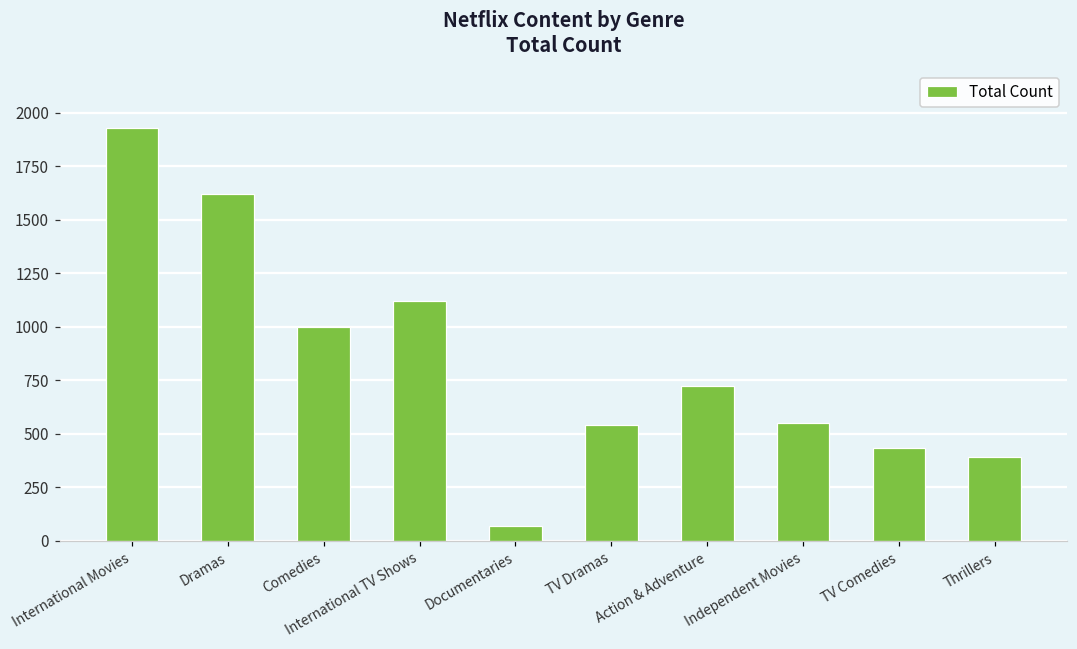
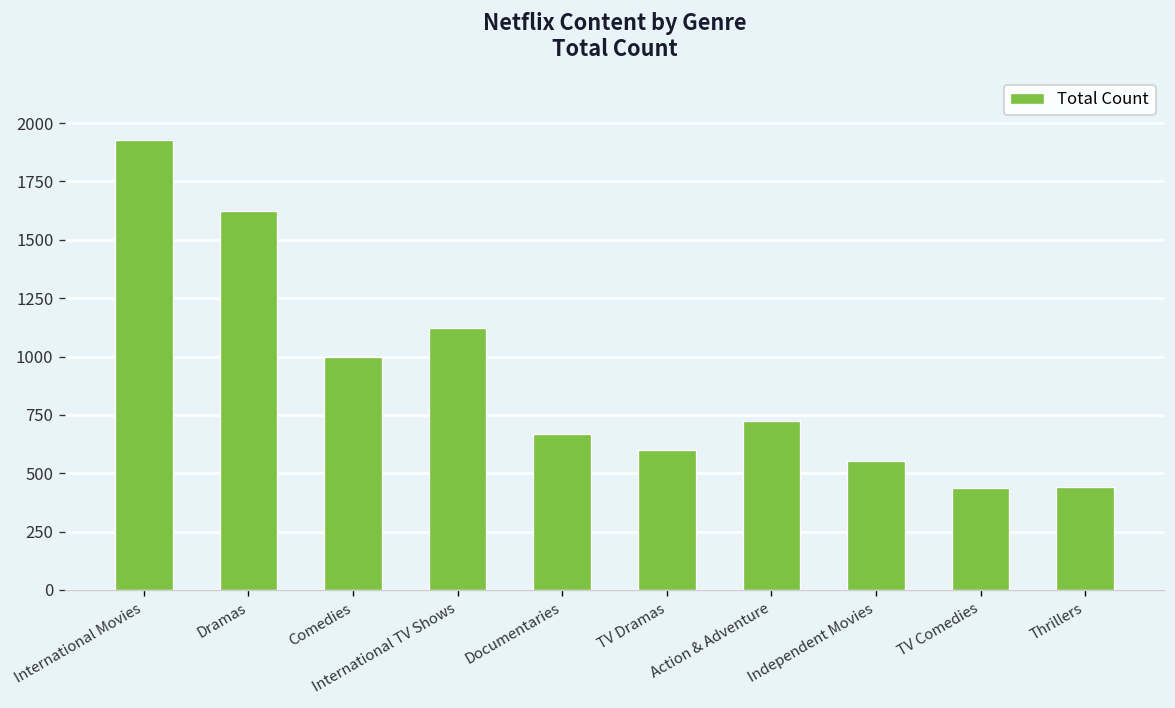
Documentaries: 70 -> 670
TV Dramas: 540 -> 600
Thrillers: 390 -> 440
